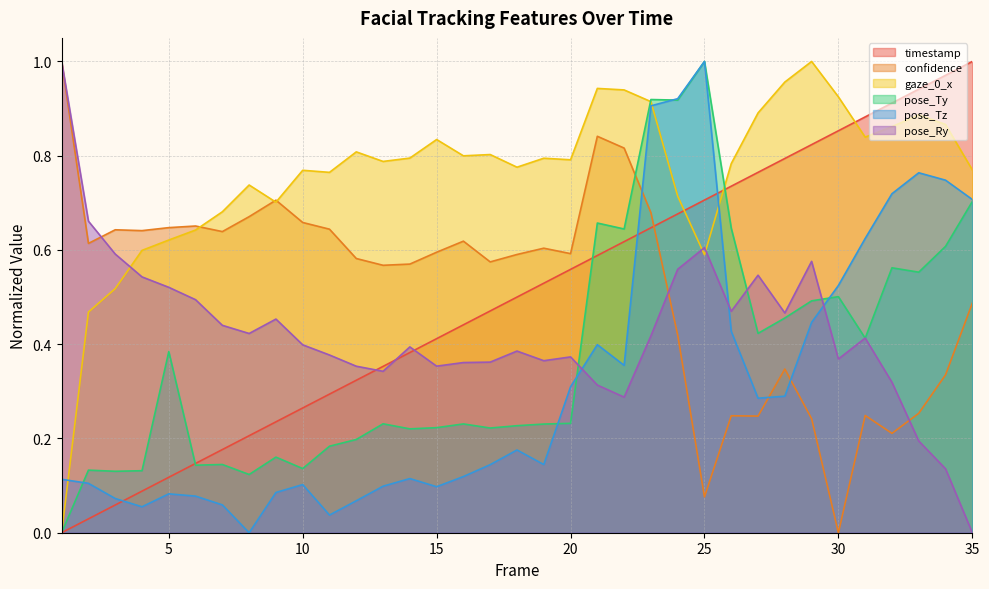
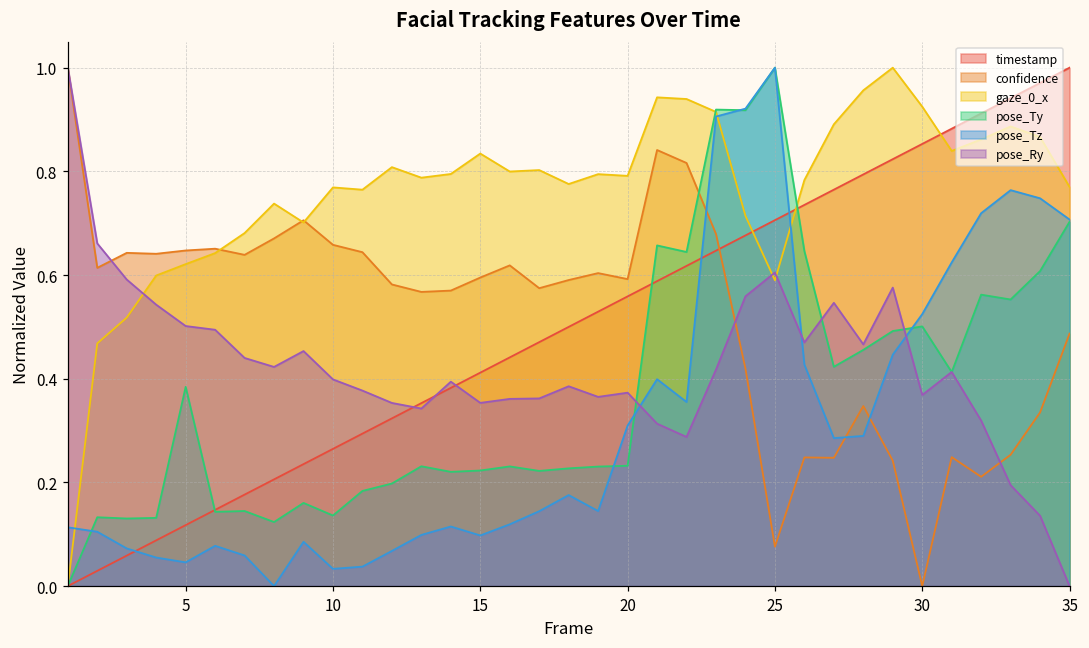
pose_Tz, 5: 0.08 -> 0.05
pose_Ry, 5: 0.52 -> 0.50
pose_Tz, 10: 0.10 -> 0.03
